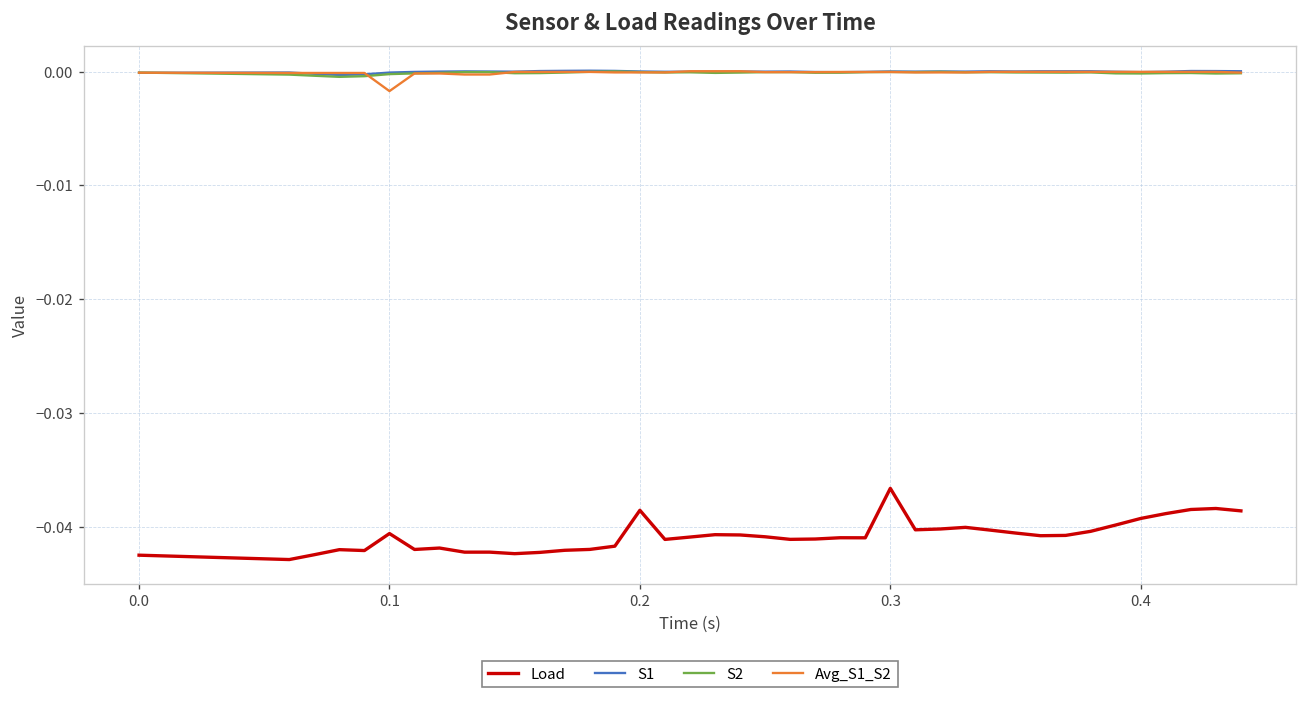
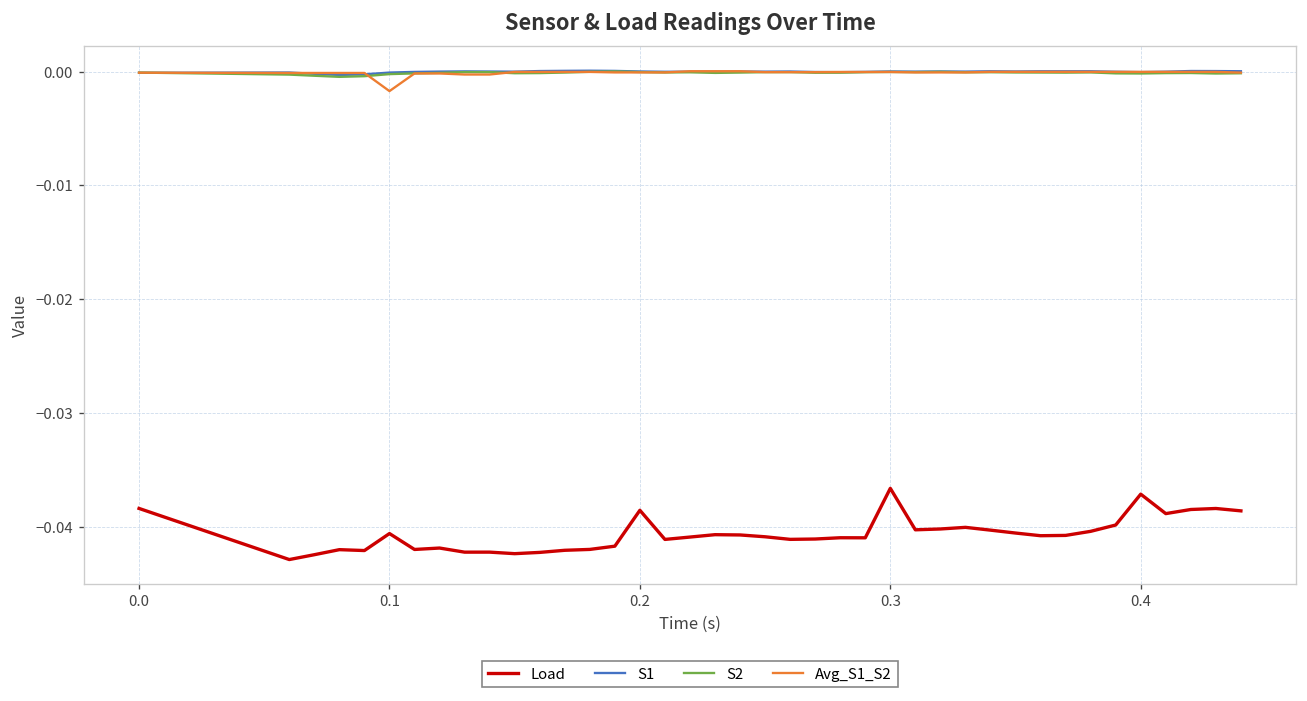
Load, 0.0: -0.042 -> -0.038
Load, 0.4: -0.039 -> -0.037
